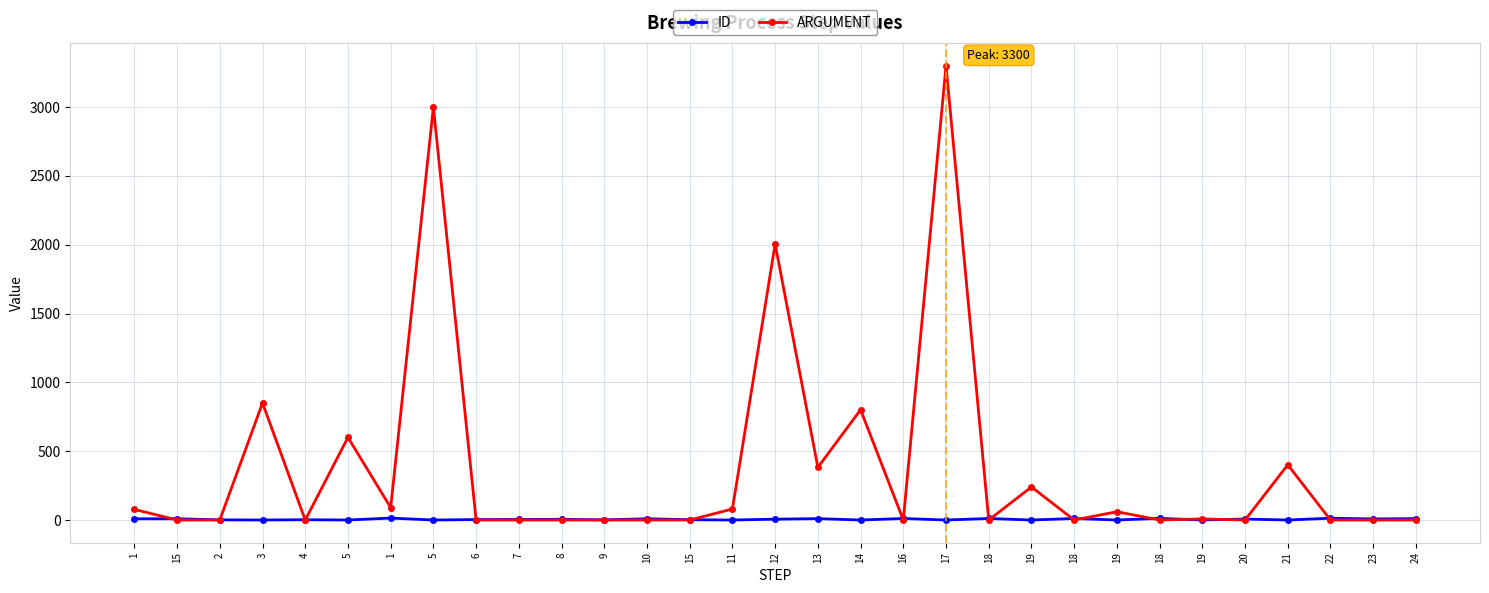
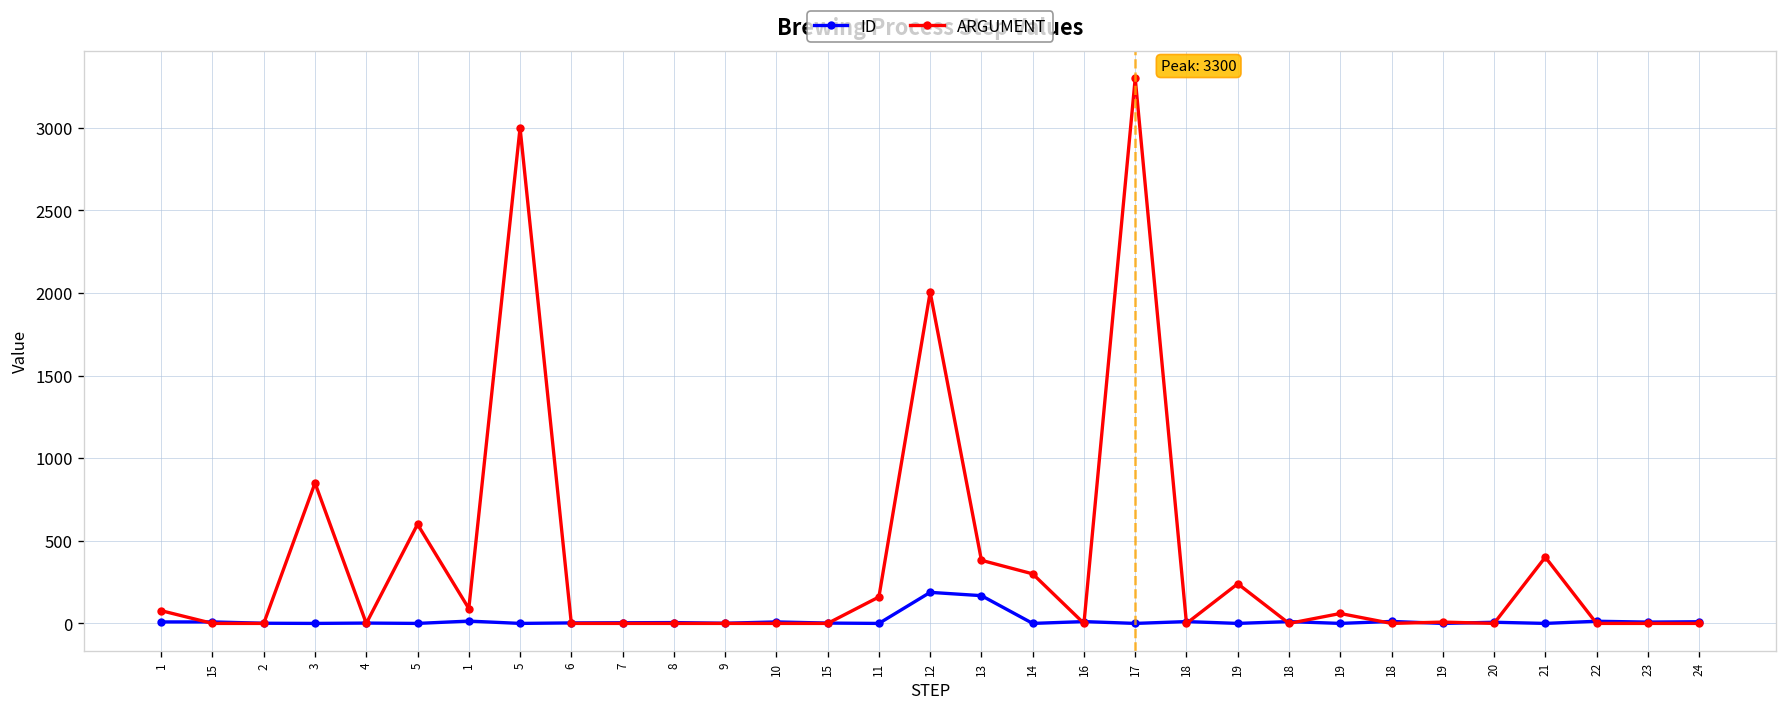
ARGUMENT, 11: 80 -> 160
ID, 12: 10 -> 190
ID, 13: 10 -> 170
ARGUMENT, 14: 800 -> 300
